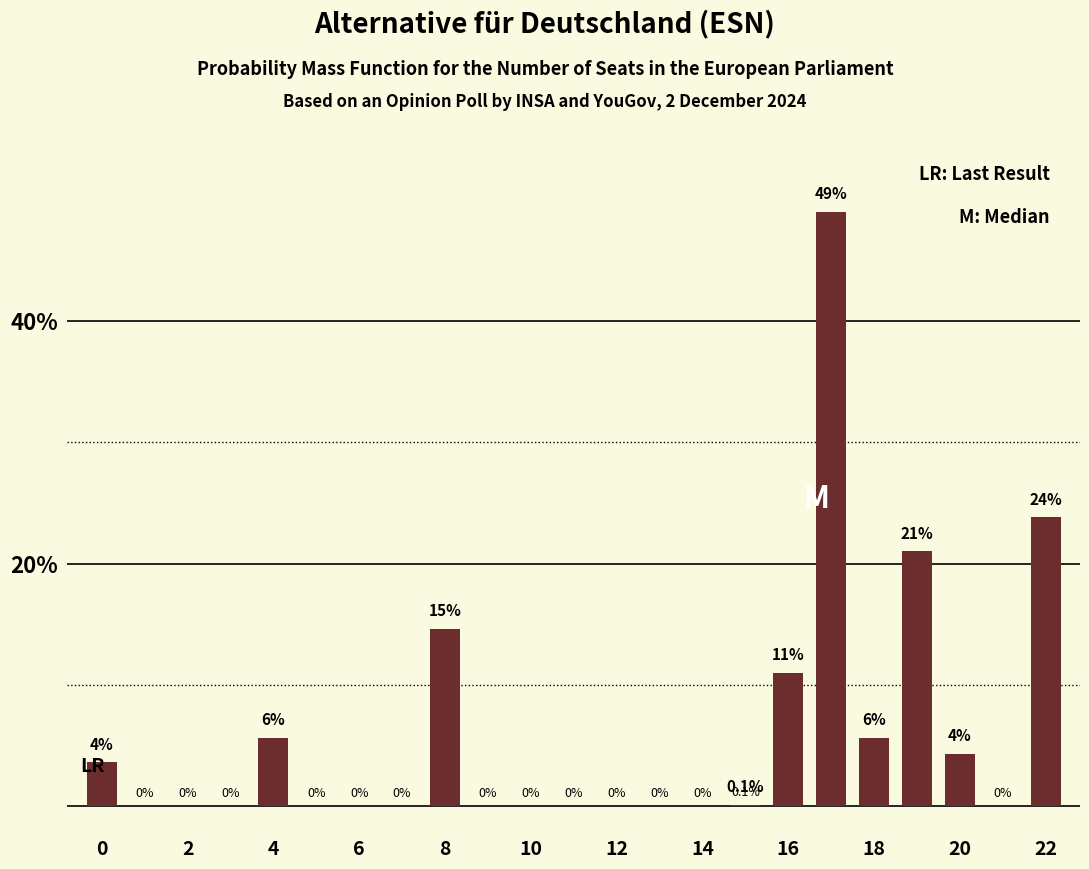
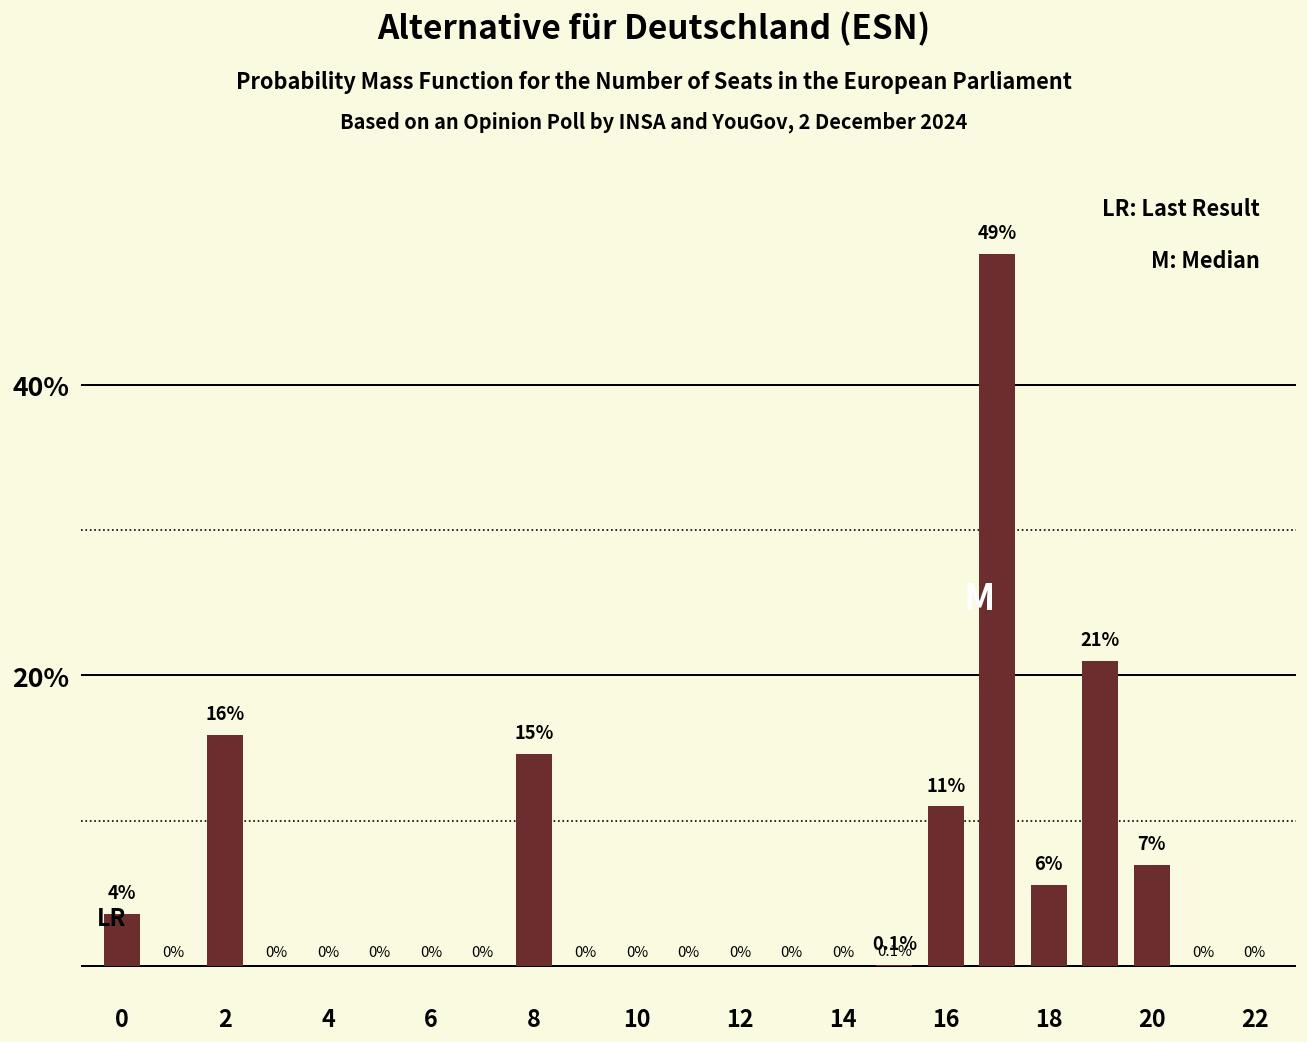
2: 0% -> 16%
4: 6% -> 0%
20: 4% -> 7%
22: 24% -> 0%
